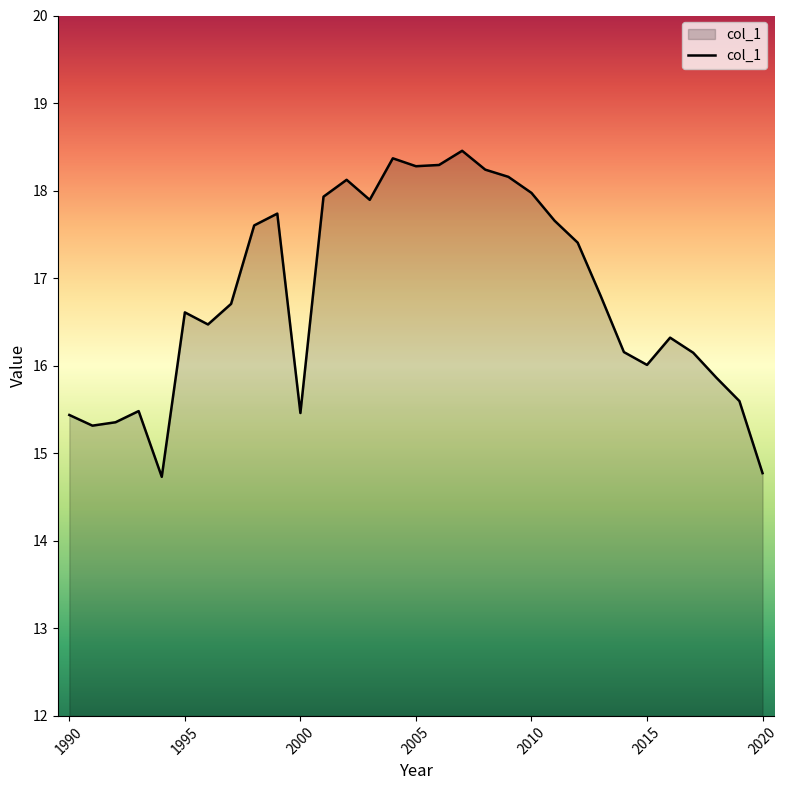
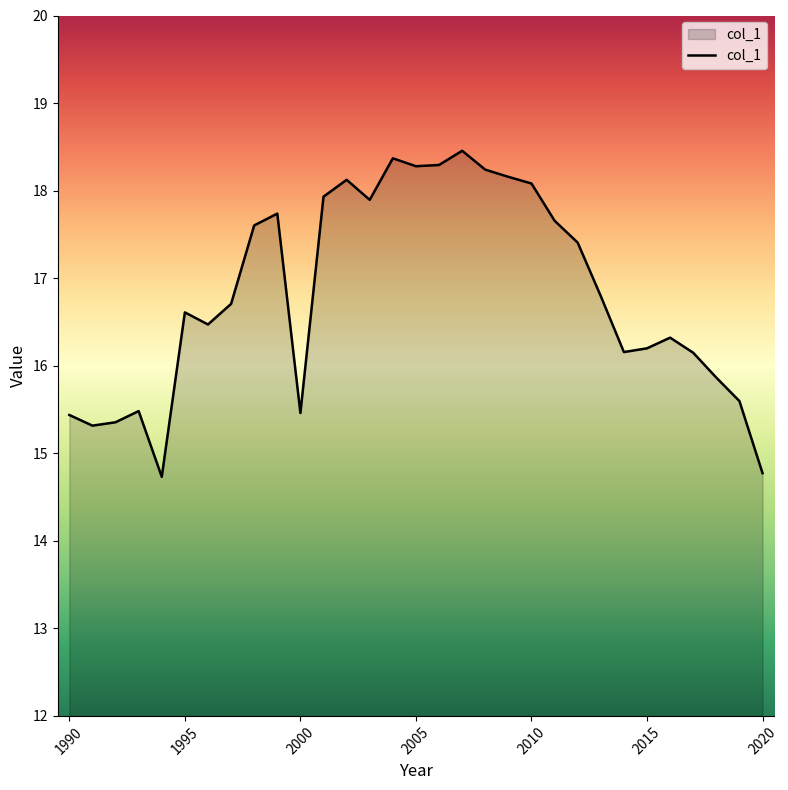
2010: 18.0 -> 18.1
2015: 16.0 -> 16.2
